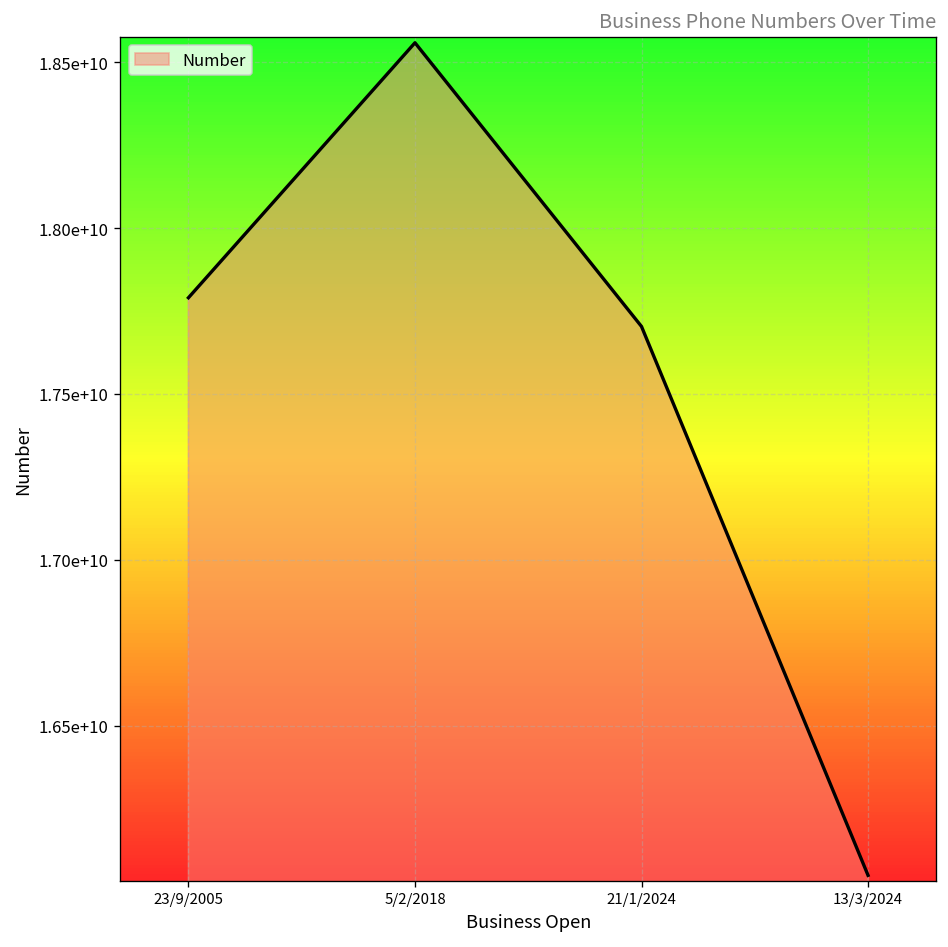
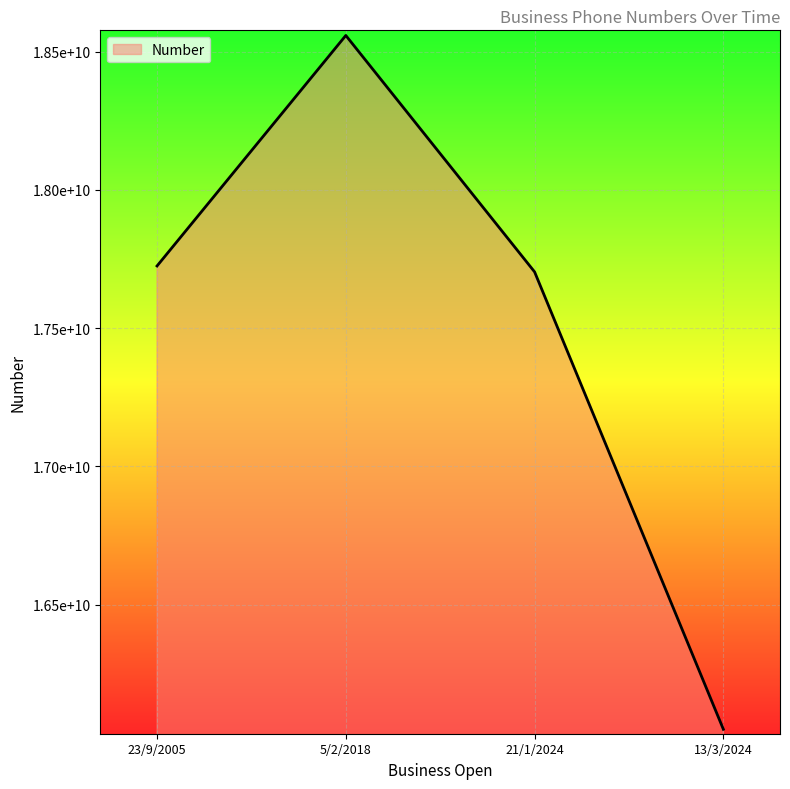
23/9/2005: 17790000000 -> 17720000000
